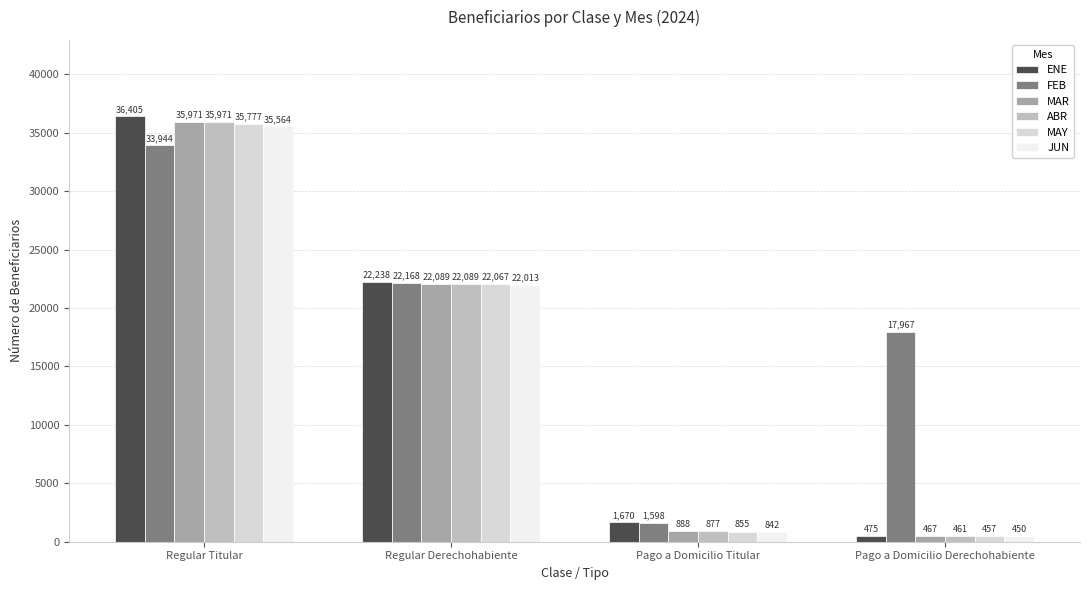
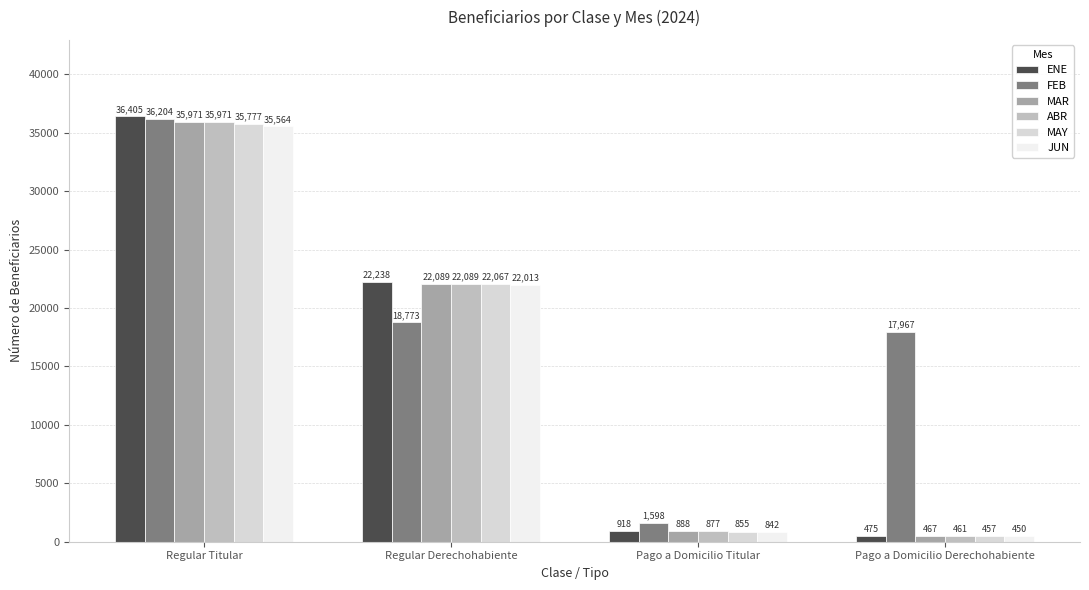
FEB, Regular Titular: 33,944 -> 36,204
FEB, Regular Derechohabiente: 22,168 -> 18,773
ENE, Pago a Domicilio Titular: 1,670 -> 918
